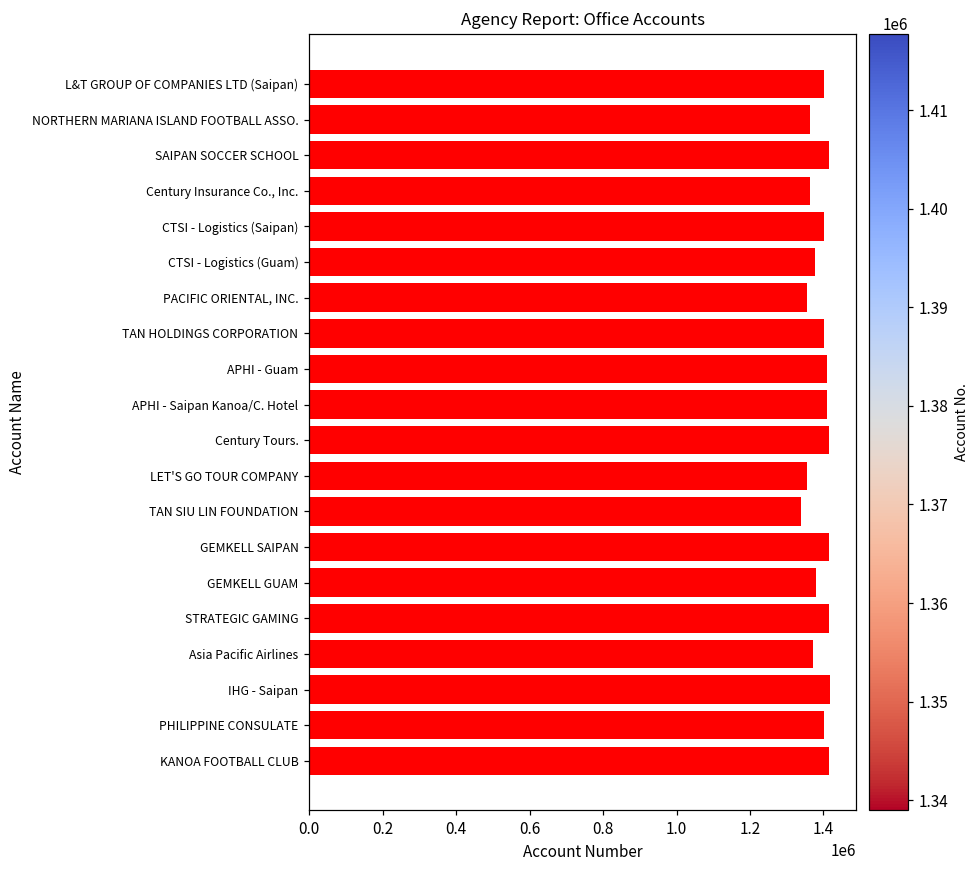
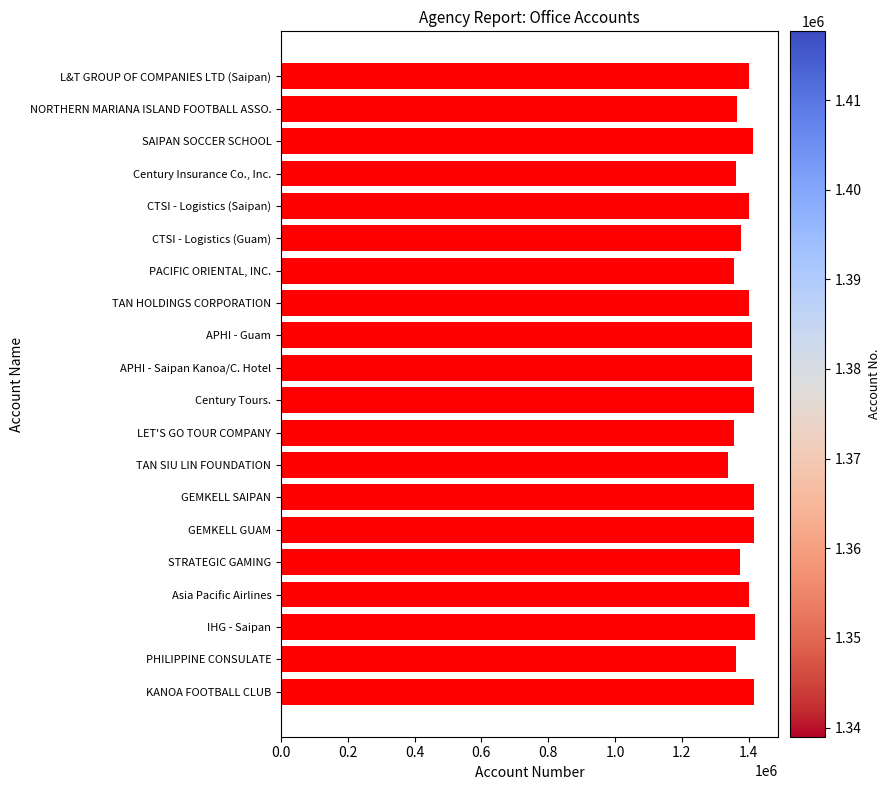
GEMKELL GUAM: 1380000 -> 1420000
STRATEGIC GAMING: 1420000 -> 1370000
Asia Pacific Airlines: 1370000 -> 1400000
PHILIPPINE CONSULATE: 1400000 -> 1360000
